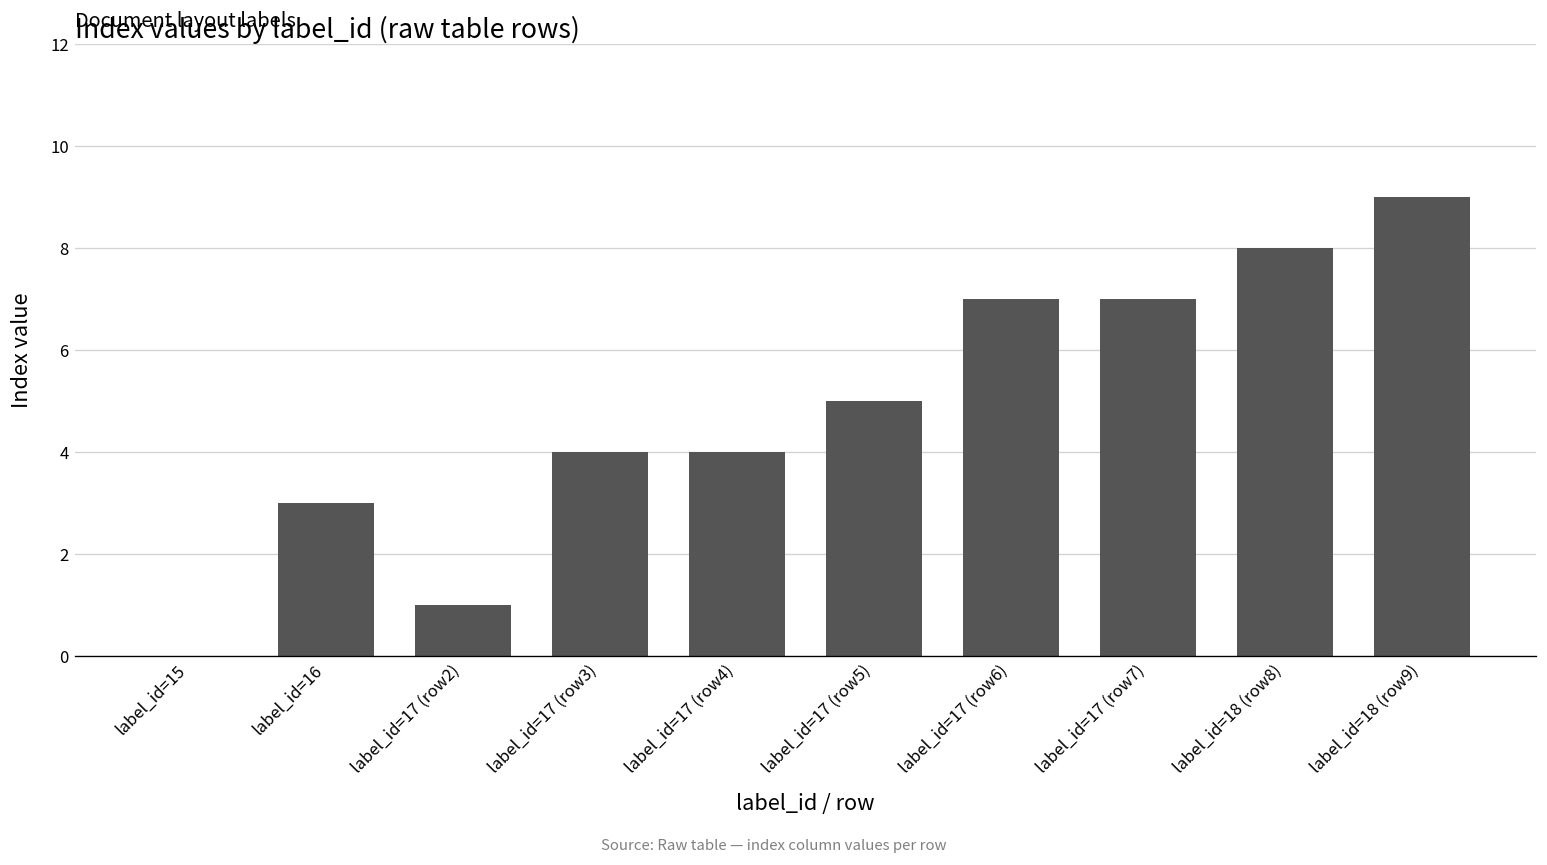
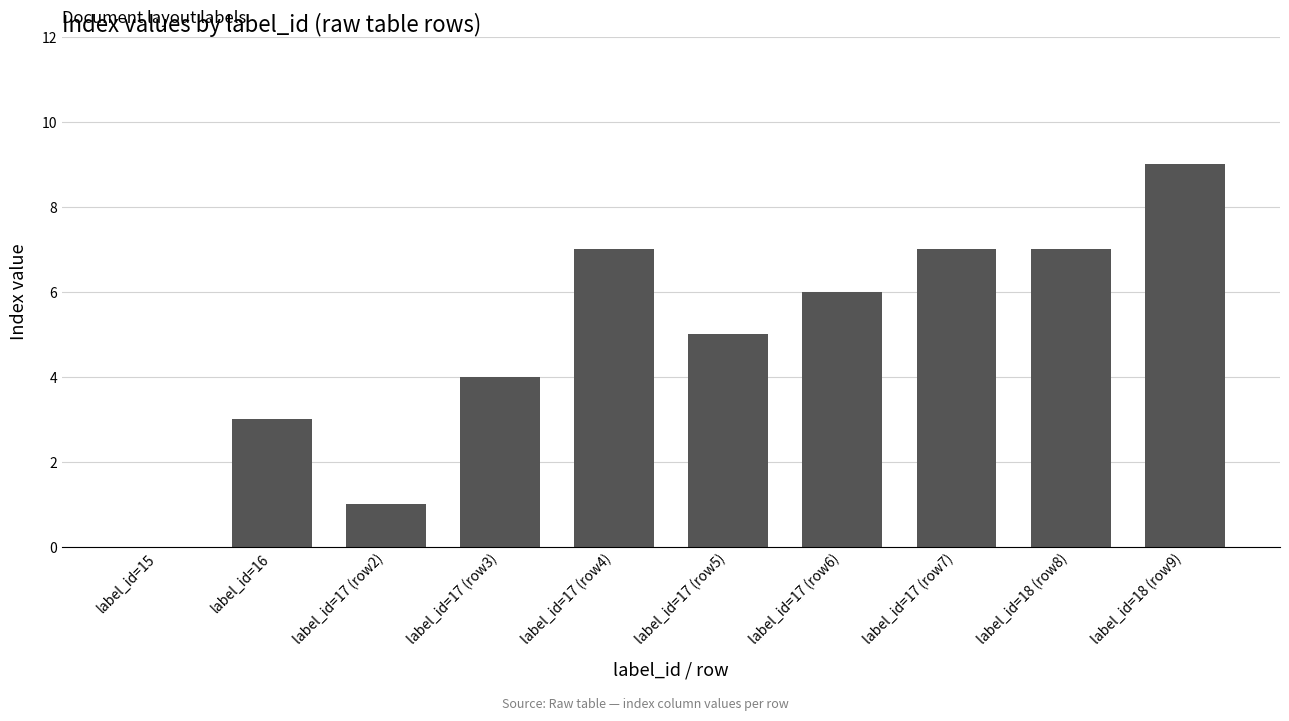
label_id=17 (row4): 4 -> 7
label_id=17 (row6): 7 -> 6
label_id=18 (row8): 8 -> 7
